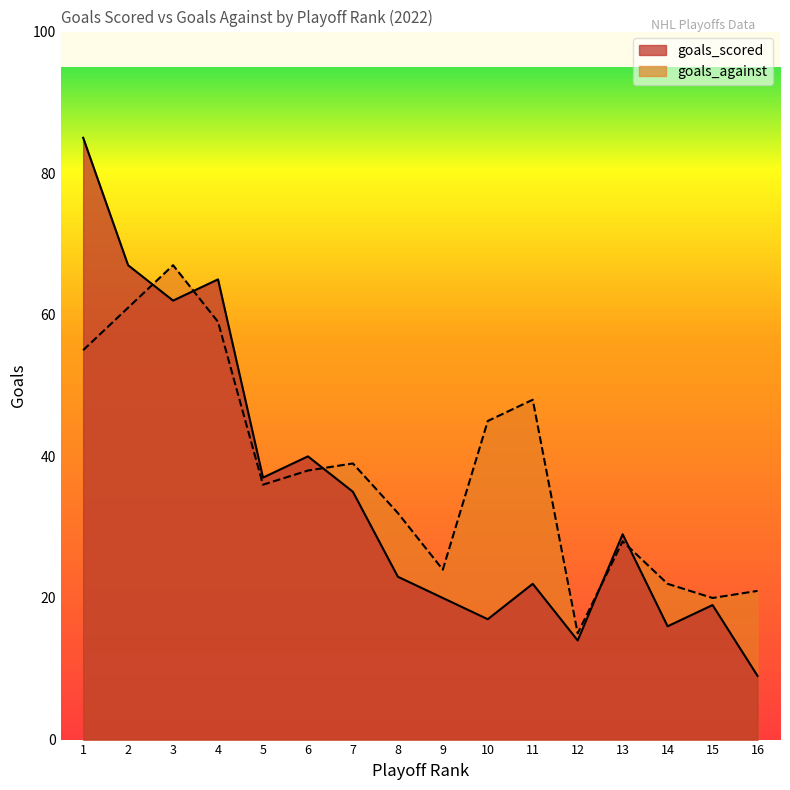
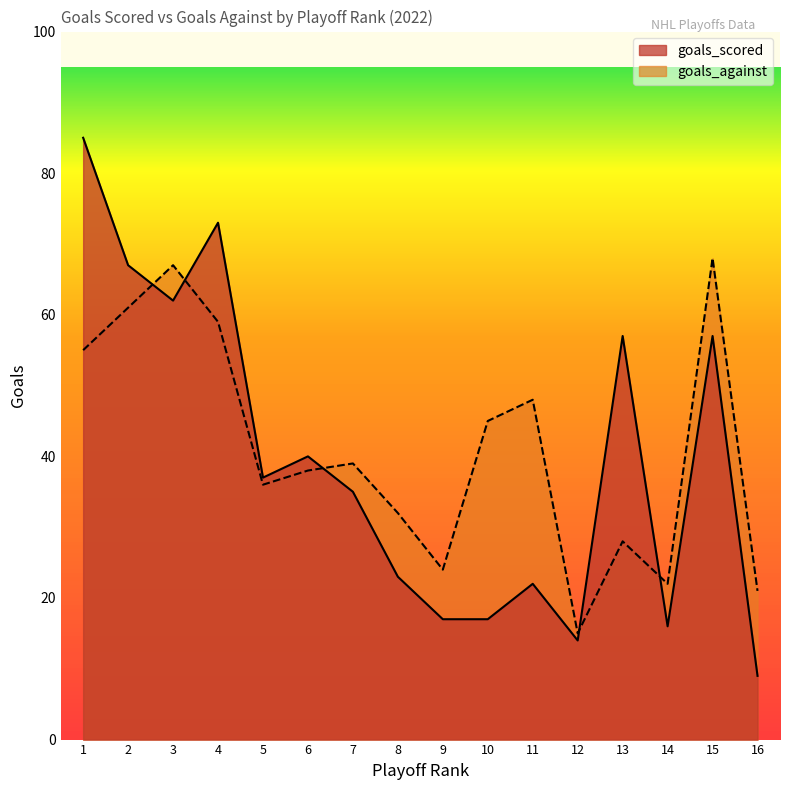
goals_scored, 4: 65 -> 73
goals_scored, 9: 20 -> 17
goals_scored, 13: 29 -> 57
goals_scored, 15: 19 -> 57
goals_against, 15: 20 -> 68
